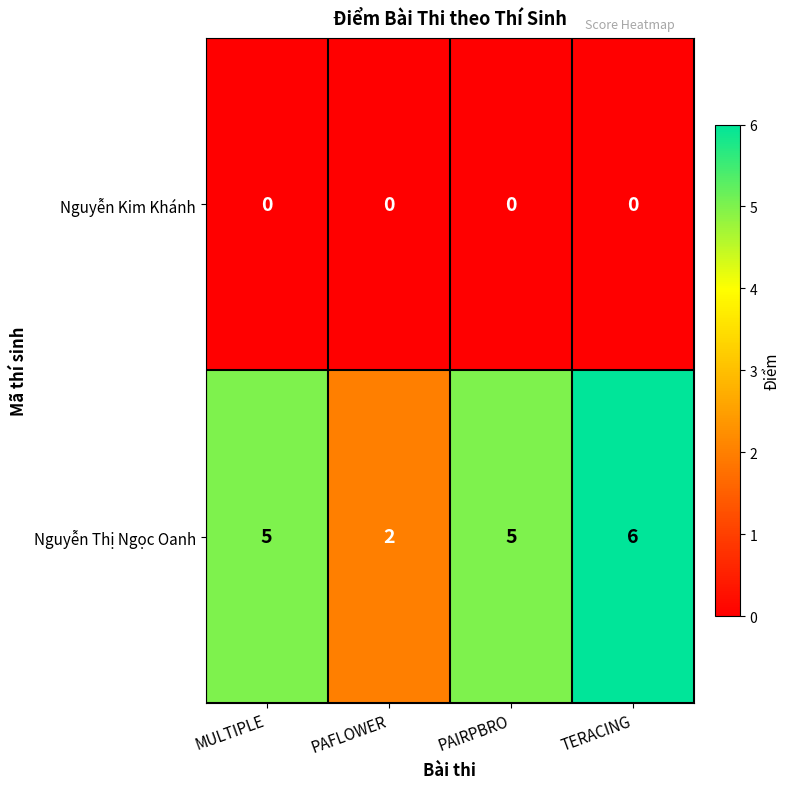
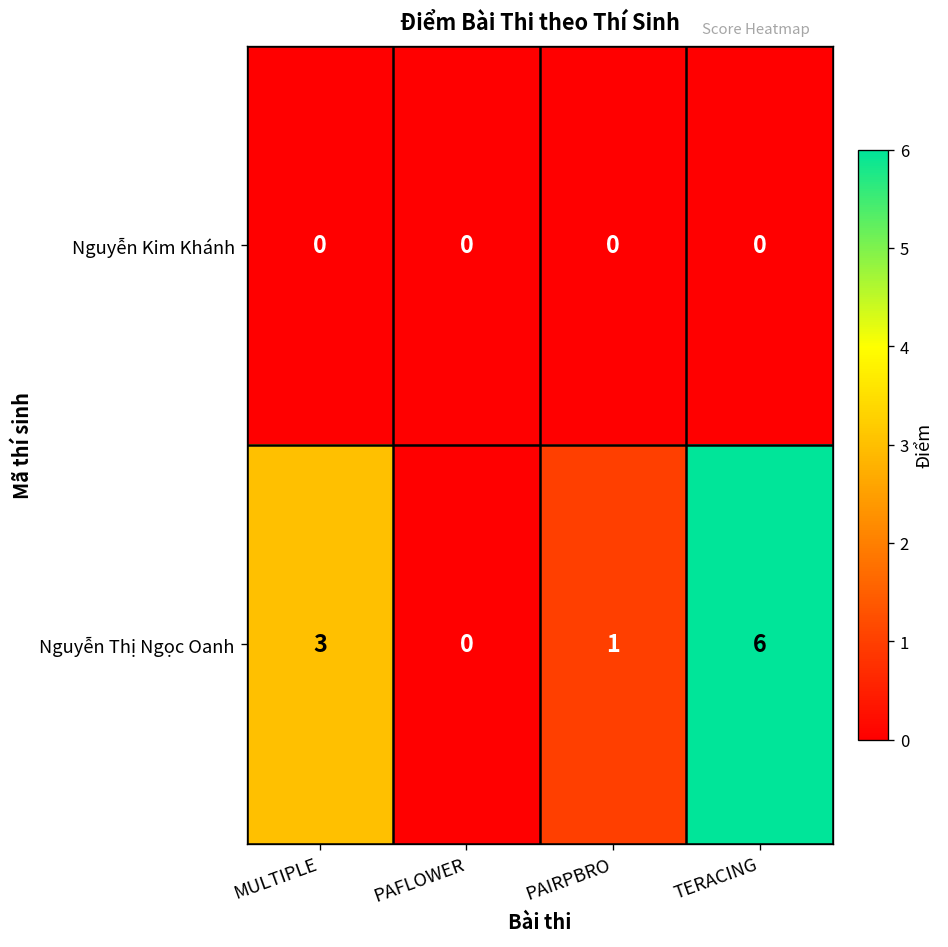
Nguyễn Thị Ngọc Oanh, MULTIPLE: 5 -> 3
Nguyễn Thị Ngọc Oanh, PAFLOWER: 2 -> 0
Nguyễn Thị Ngọc Oanh, PAIRPBRO: 5 -> 1
